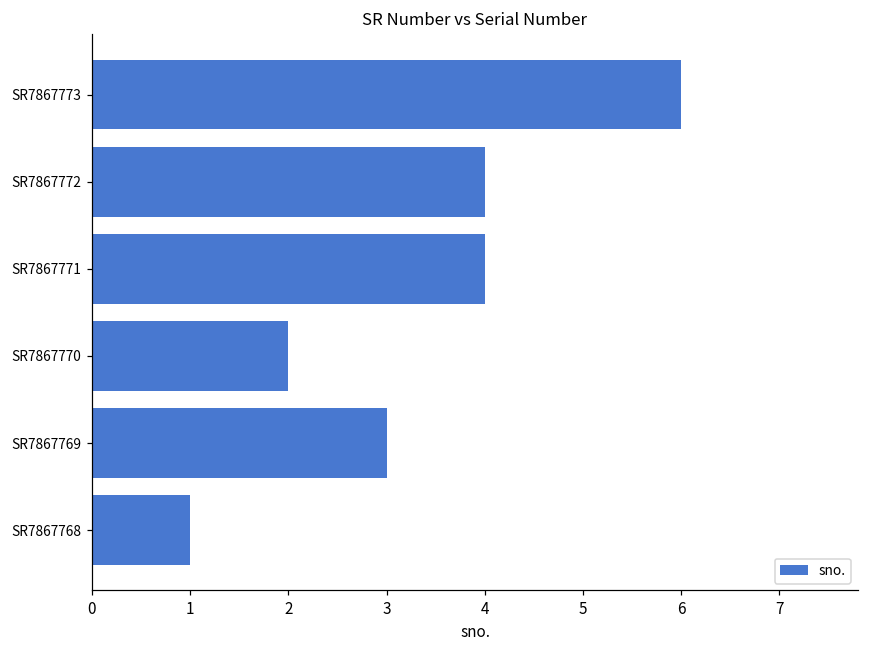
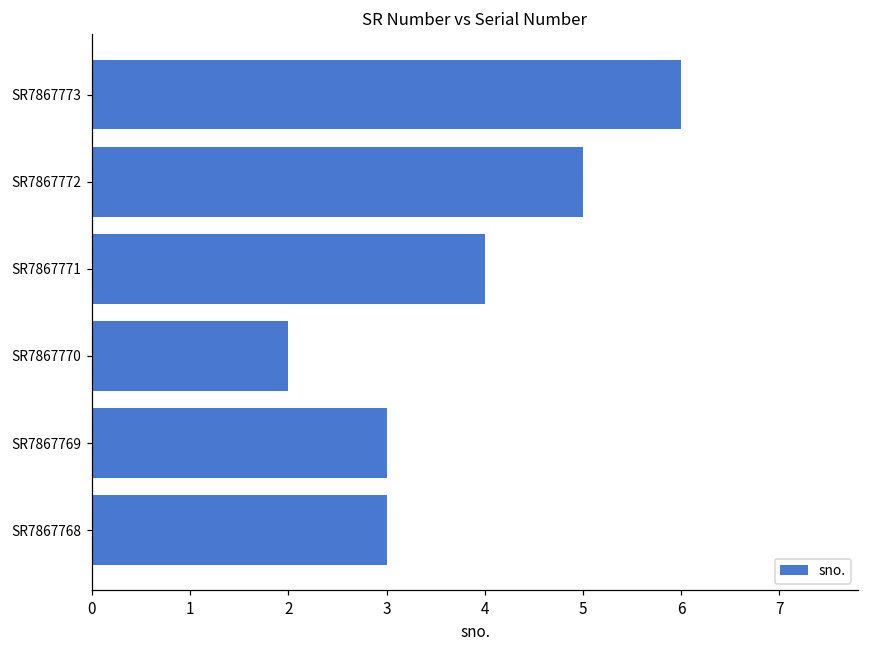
SR7867772: 4 -> 5
SR7867768: 1 -> 3
